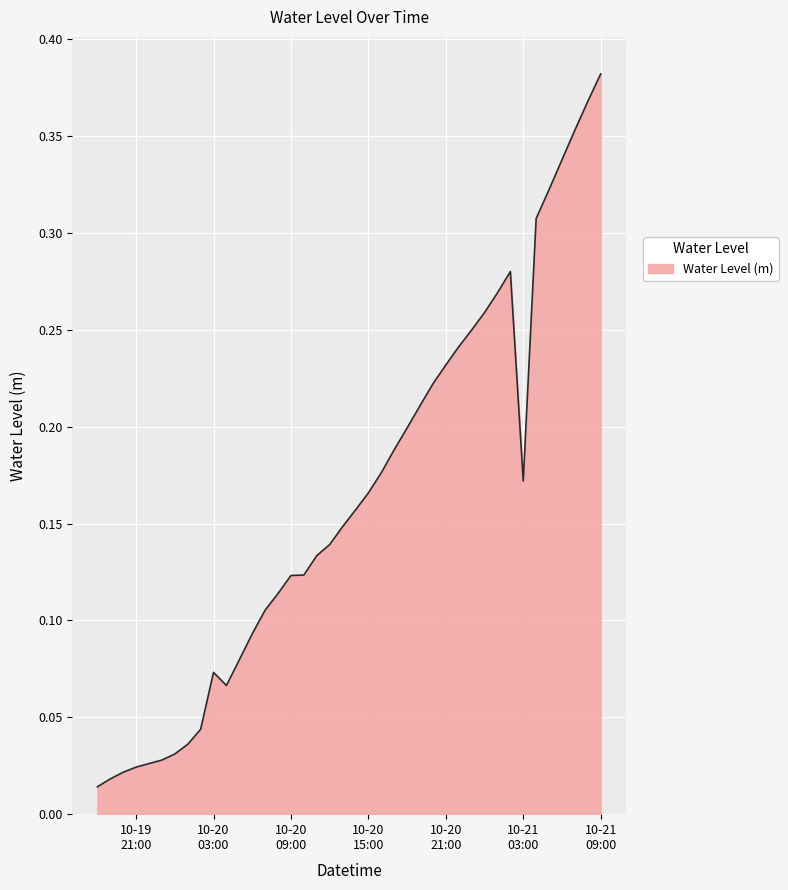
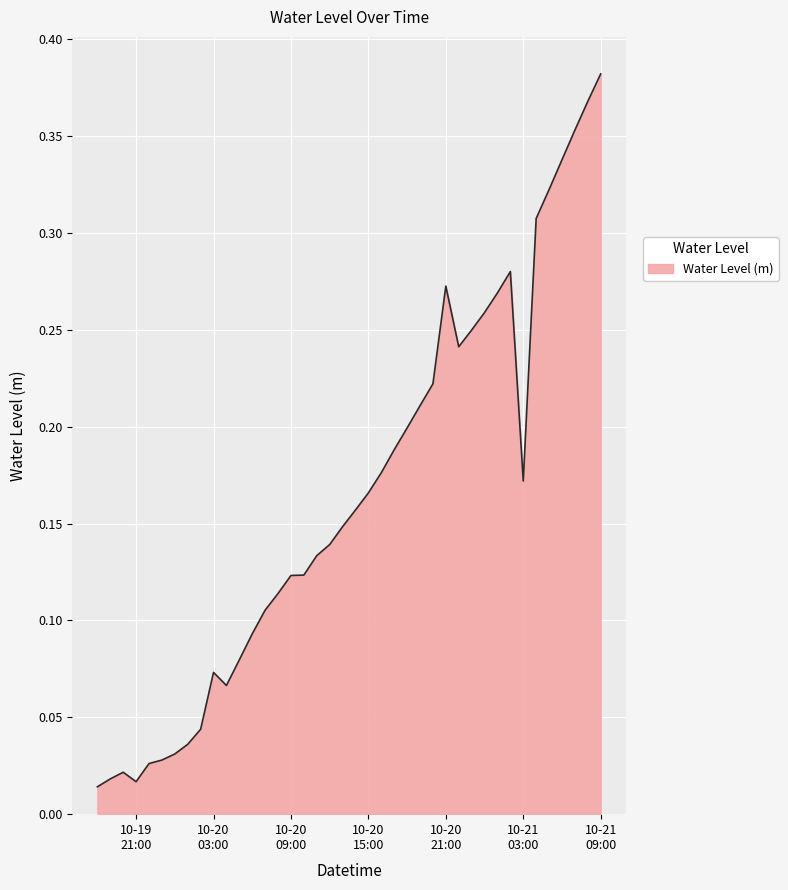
10-19 21:00: 0.024 -> 0.017
10-20 21:00: 0.232 -> 0.273
